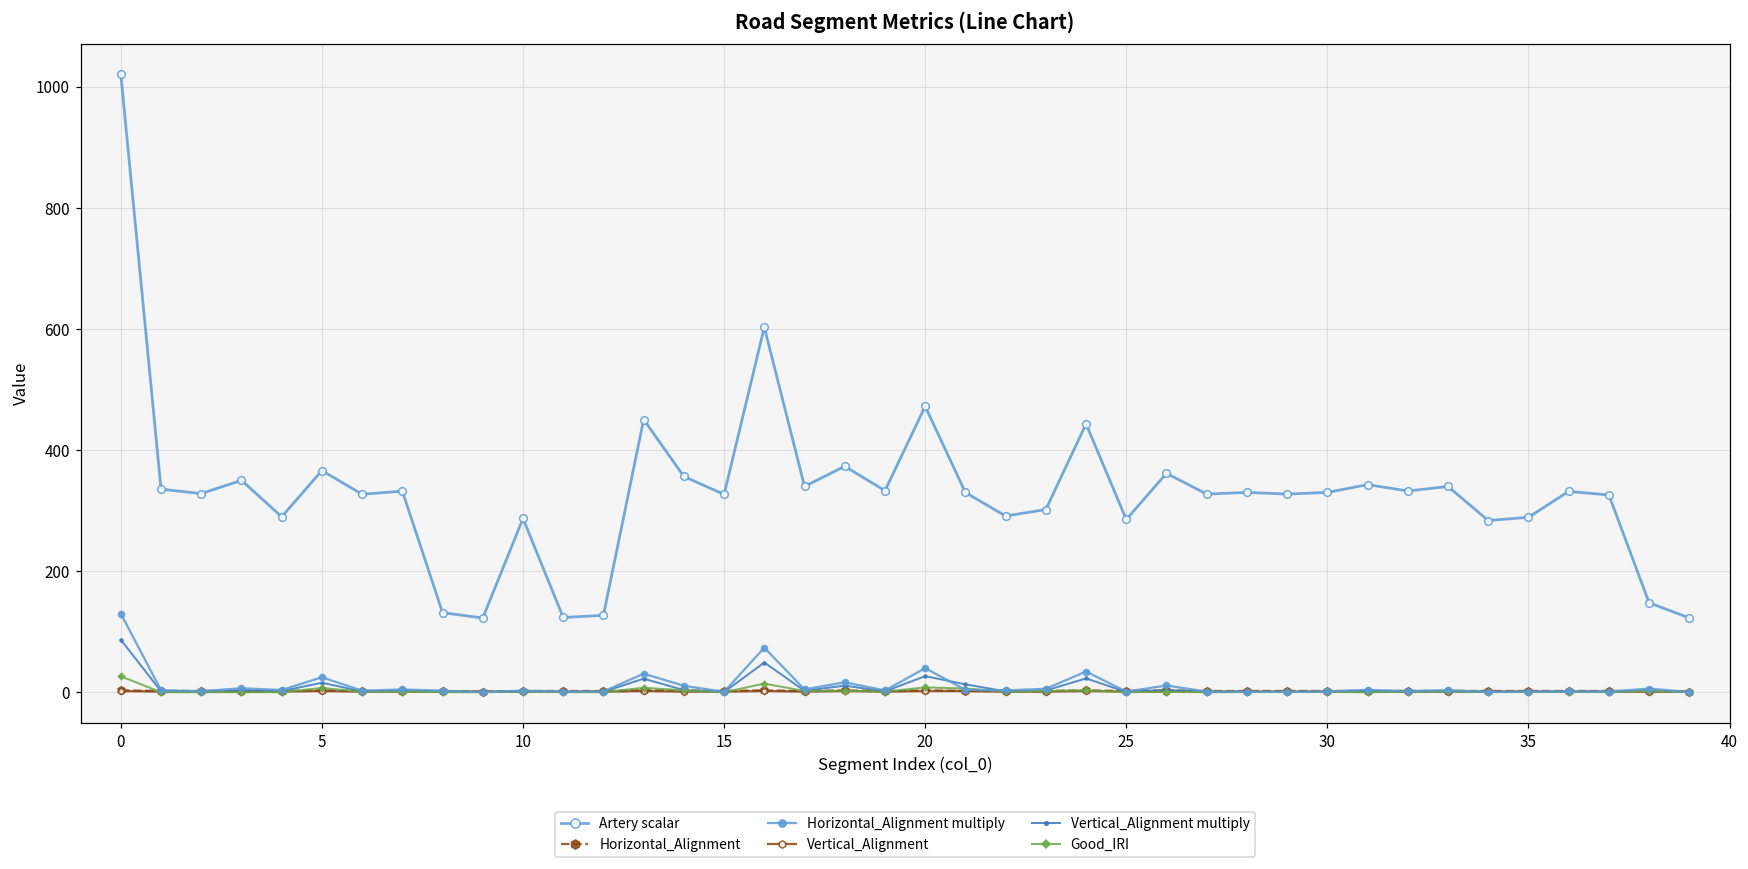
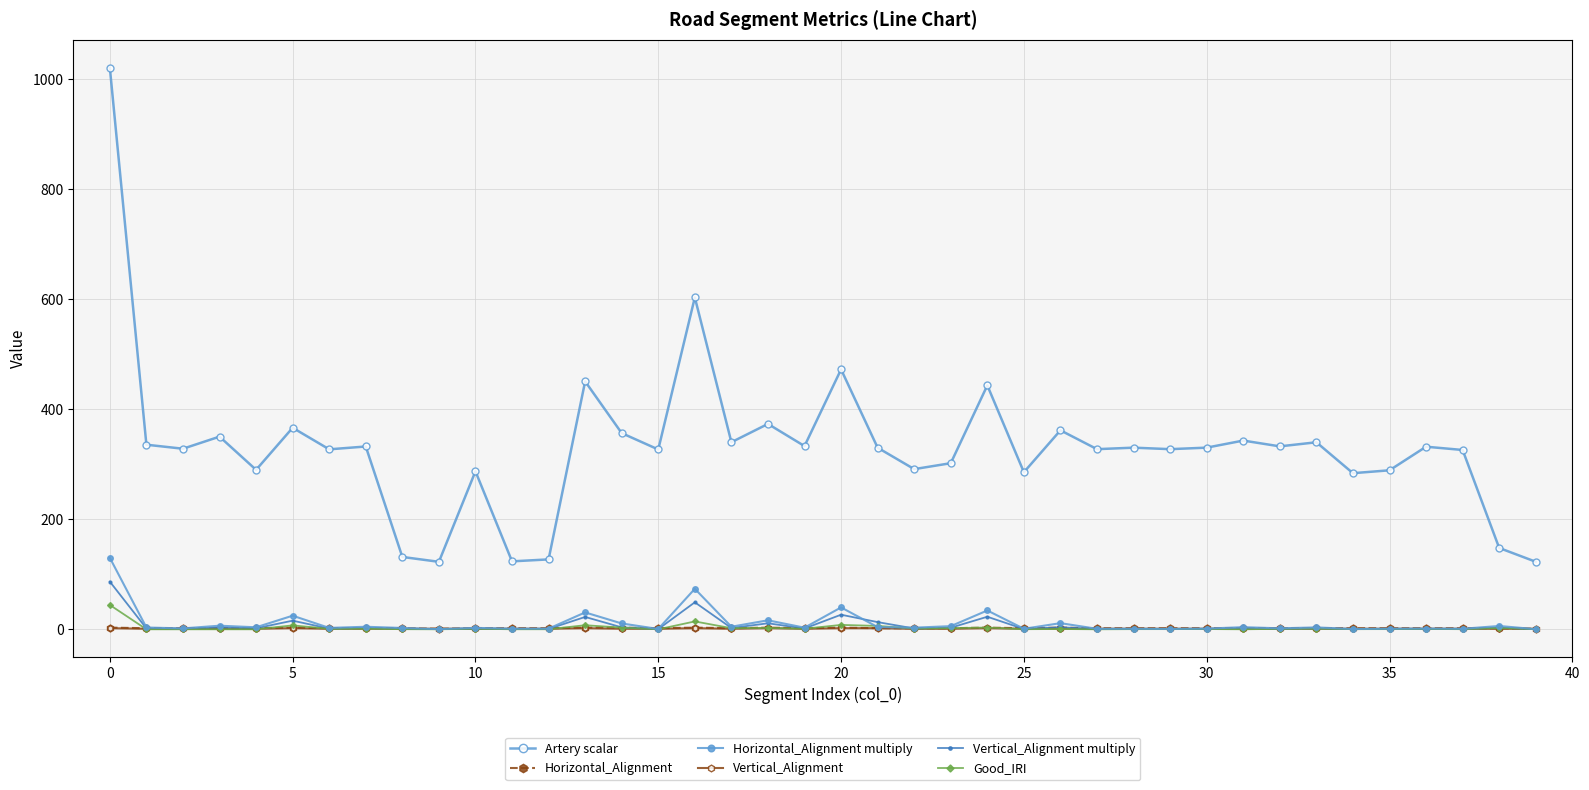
Good_IRI, 0: 30 -> 40
